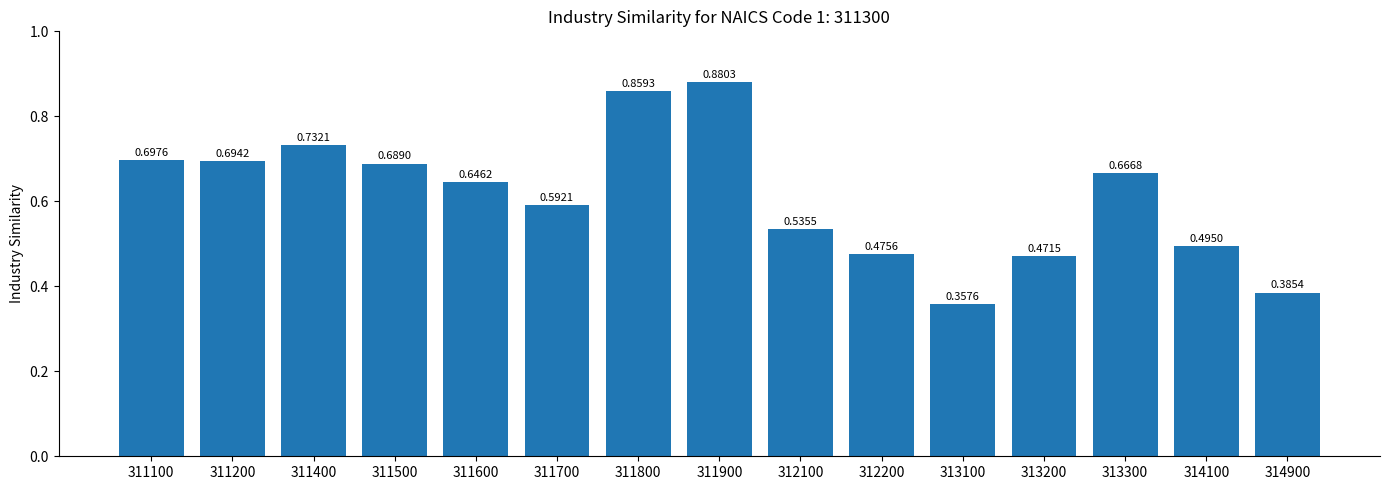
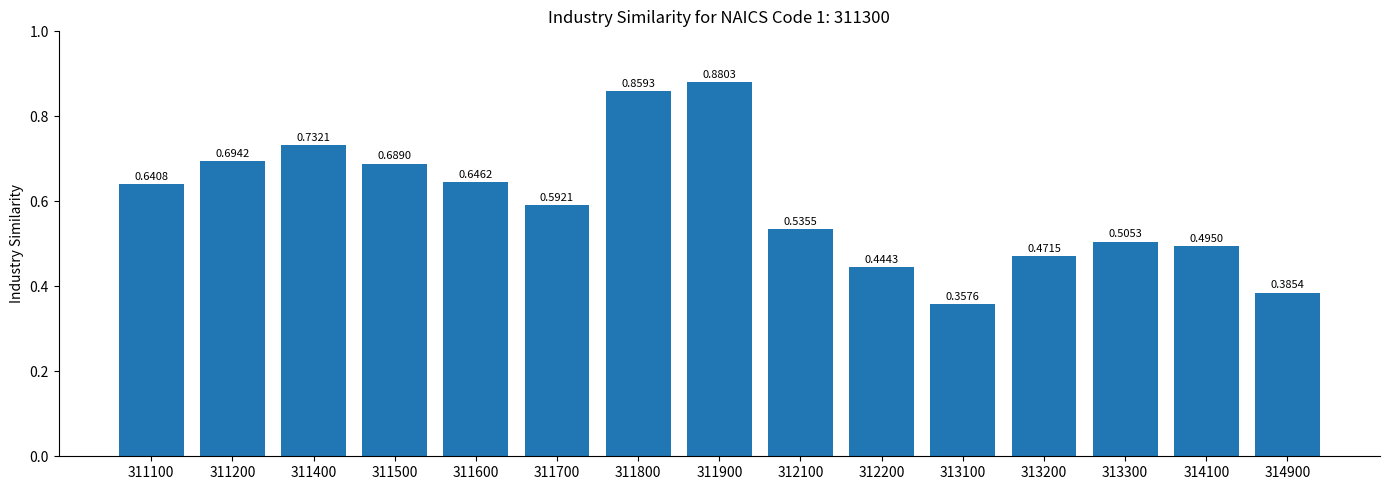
311100: 0.6976 -> 0.6408
312200: 0.4756 -> 0.4443
313300: 0.6668 -> 0.5053
